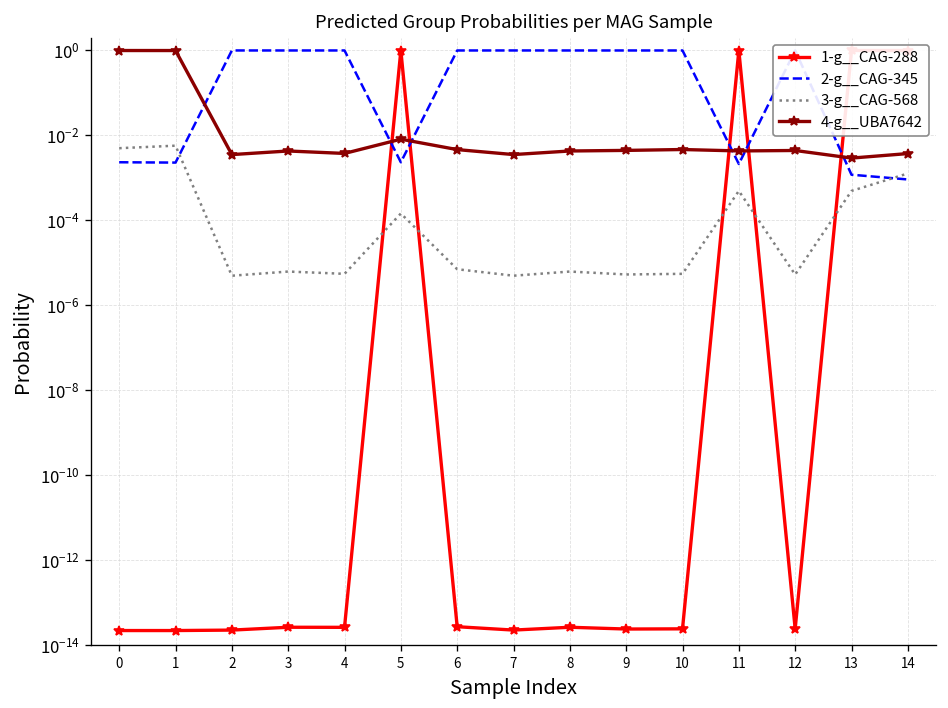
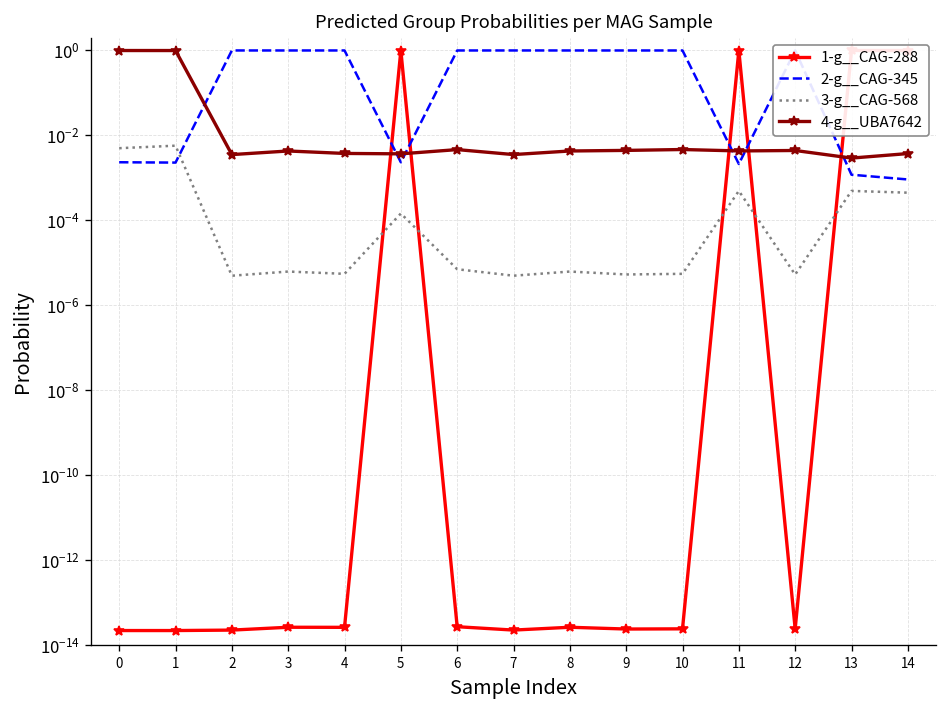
4-g__UBA7642, 5: 0.008 -> 0.004
3-g__CAG-568, 14: 0.0013 -> 0.0004
